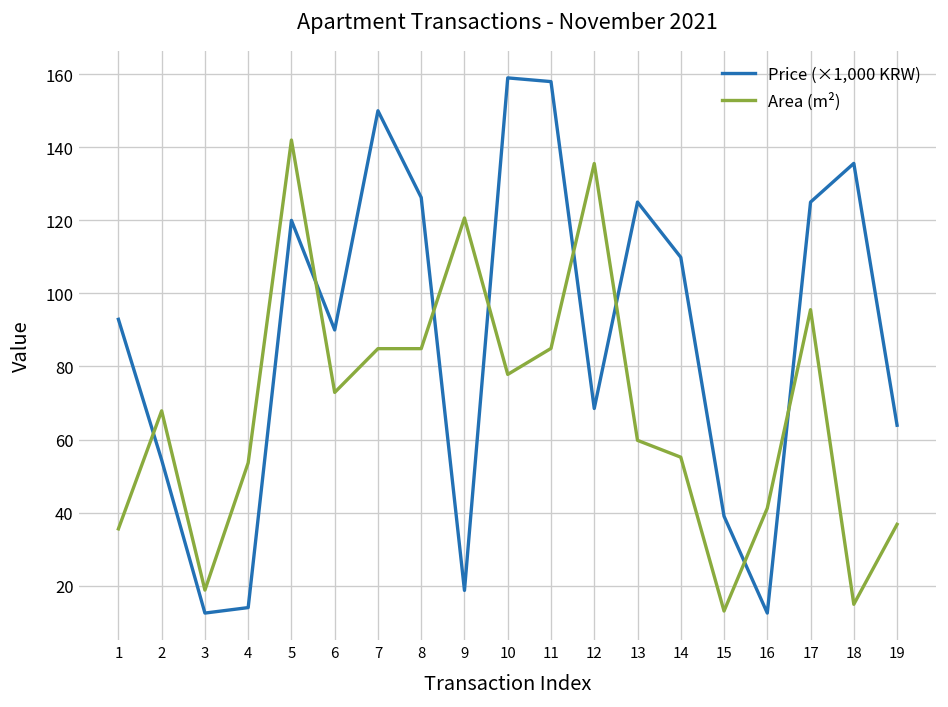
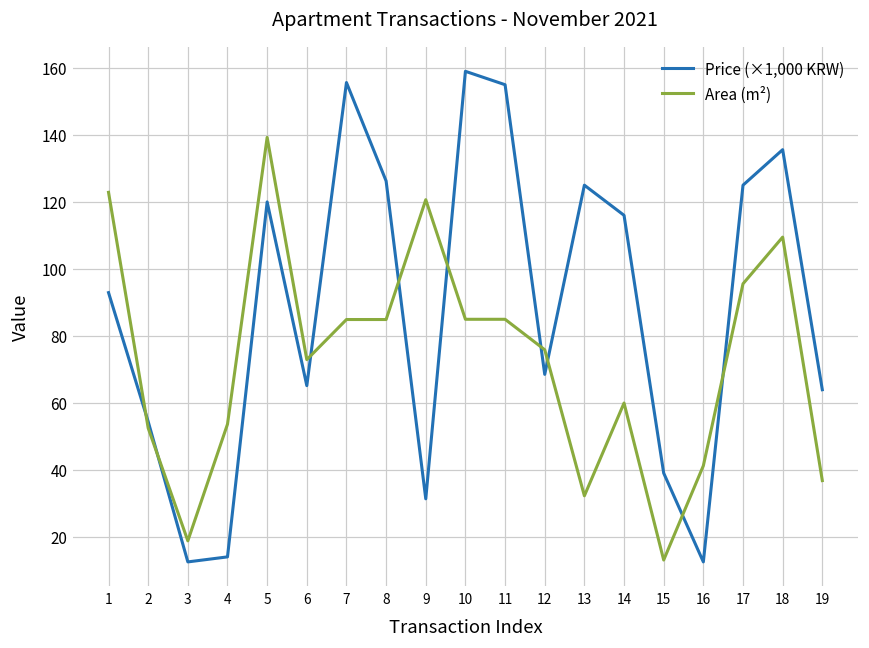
Area (m²), 1: 36 -> 123
Area (m²), 2: 68 -> 52
Area (m²), 5: 142 -> 139
Price (×1,000 KRW), 6: 90 -> 65
Price (×1,000 KRW), 7: 150 -> 156
Price (×1,000 KRW), 9: 19 -> 31
Area (m²), 10: 78 -> 85
Price (×1,000 KRW), 11: 158 -> 155
Area (m²), 12: 136 -> 76
Area (m²), 13: 60 -> 32
Price (×1,000 KRW), 14: 110 -> 116
Area (m²), 14: 55 -> 60
Area (m²), 18: 15 -> 109
